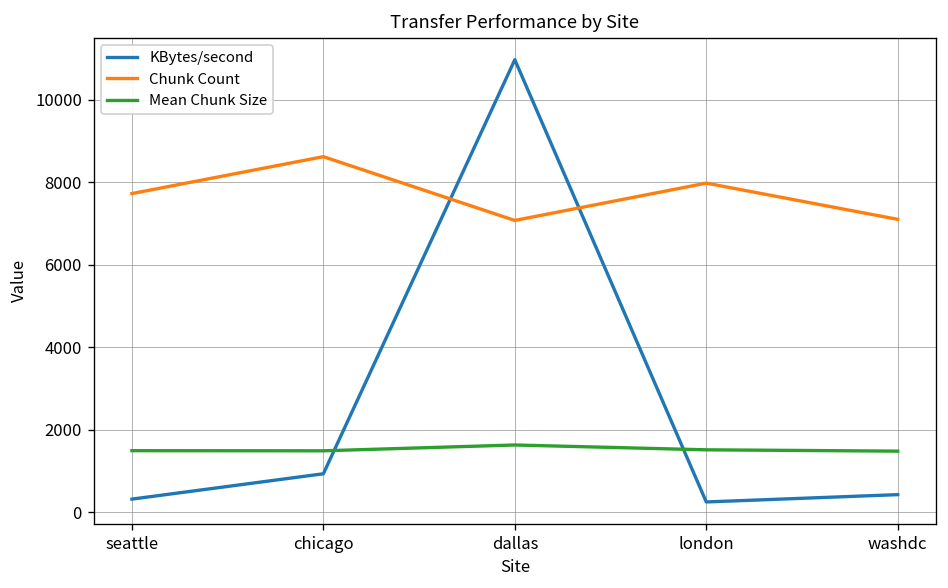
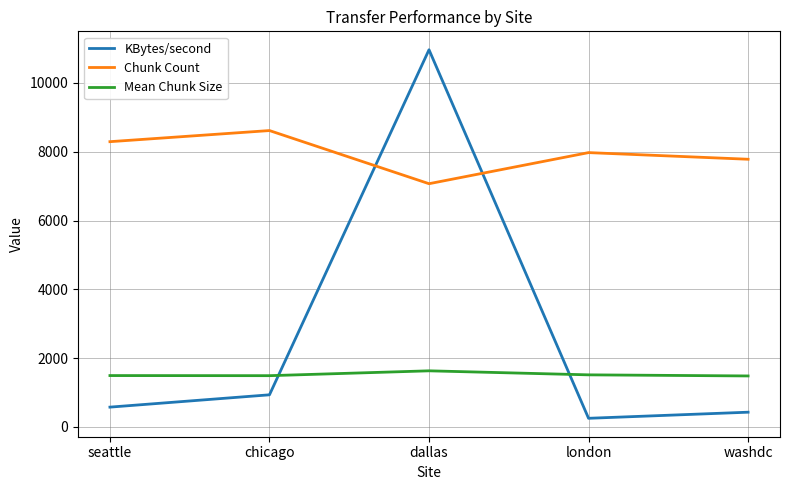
KBytes/second, seattle: 300 -> 600
Chunk Count, seattle: 7700 -> 8300
Chunk Count, washdc: 7100 -> 7800
